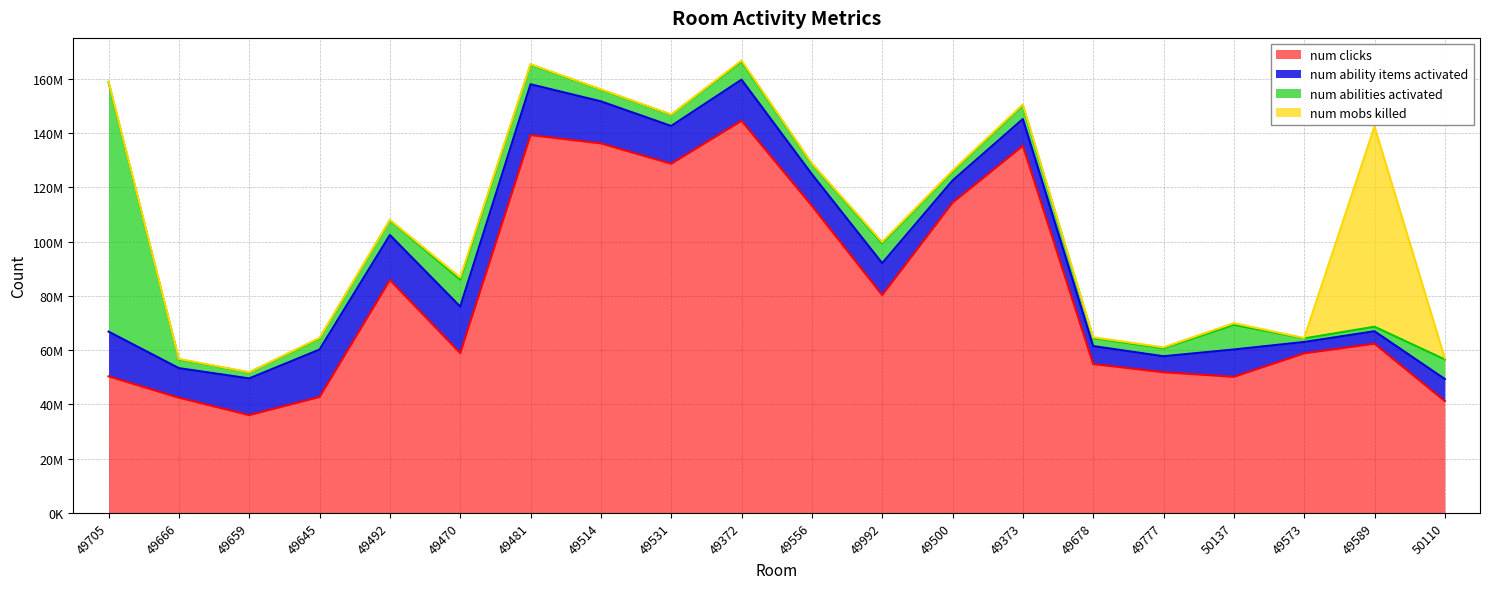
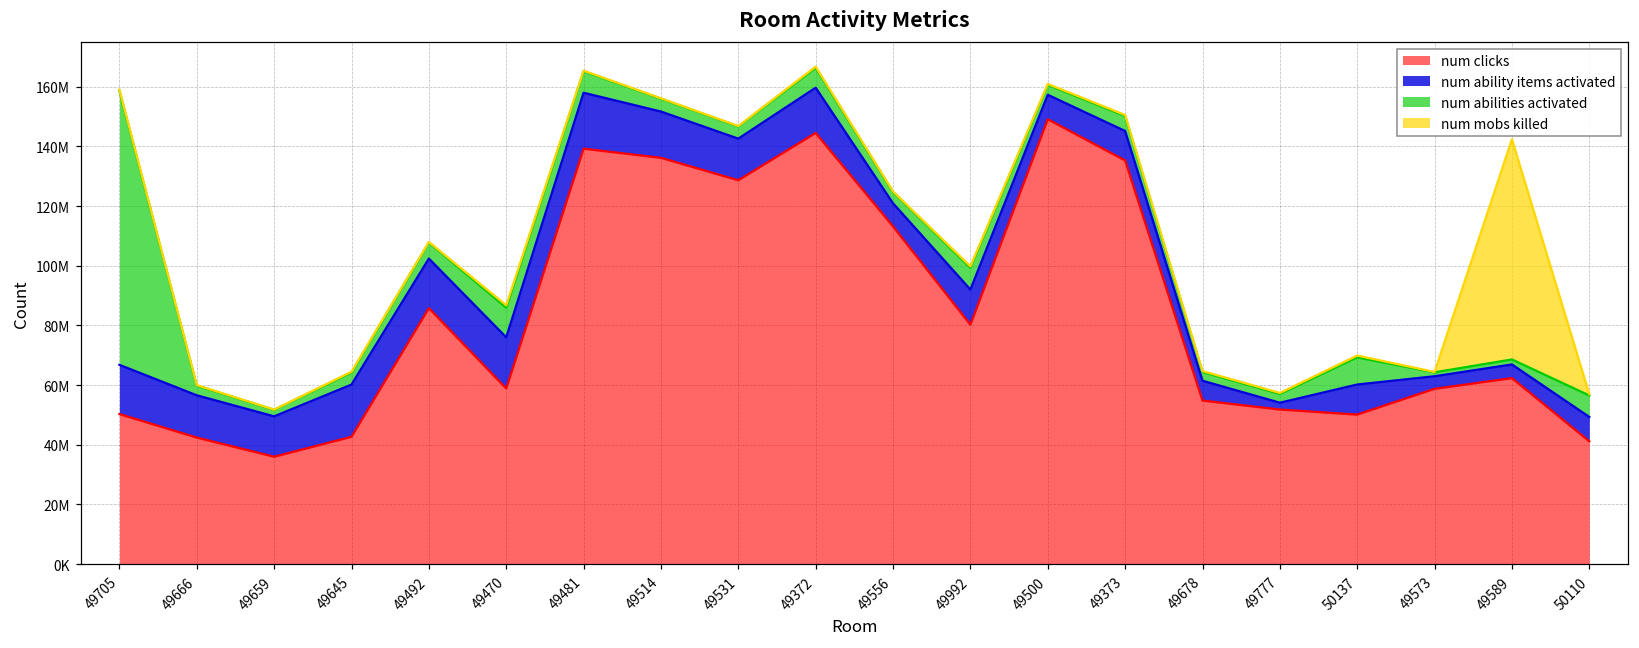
num ability items activated, 49666: 11000000 -> 14000000
num ability items activated, 49556: 12000000 -> 8000000
num clicks, 49500: 114000000 -> 149000000
num ability items activated, 49777: 6000000 -> 2000000
